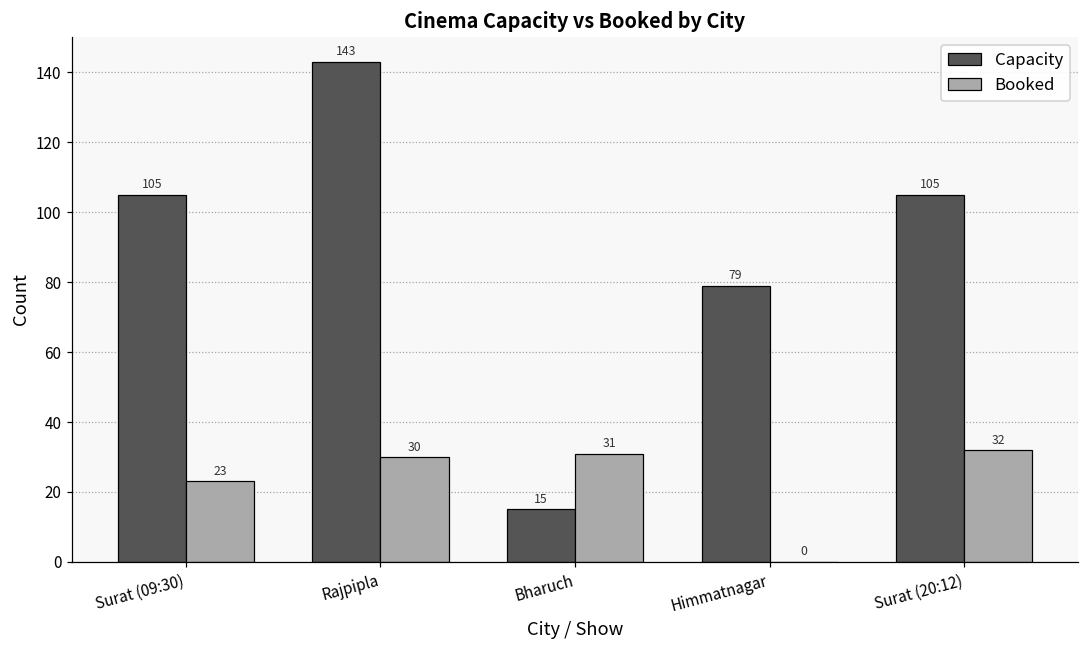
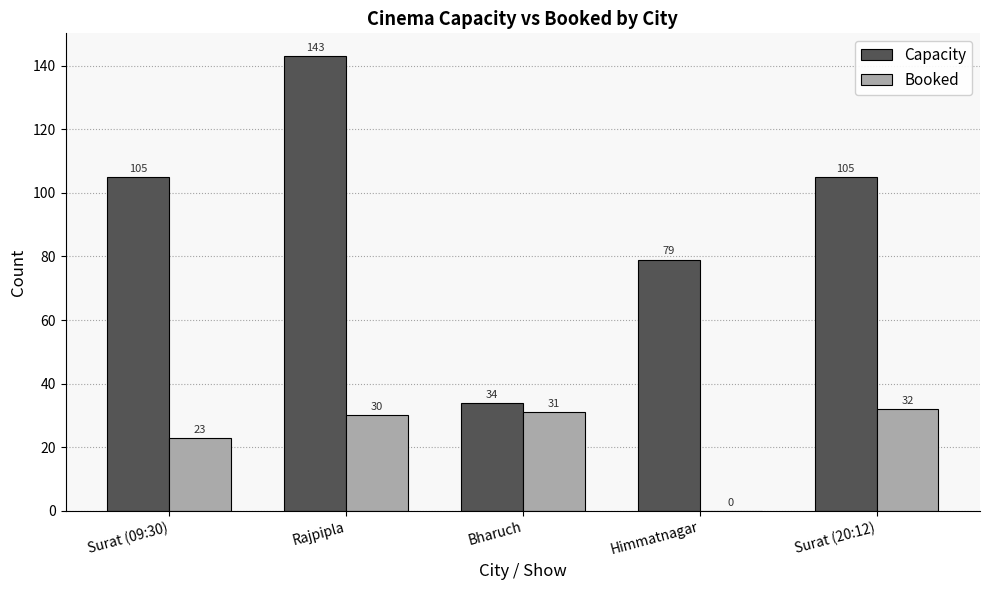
Capacity, Bharuch: 15 -> 34
